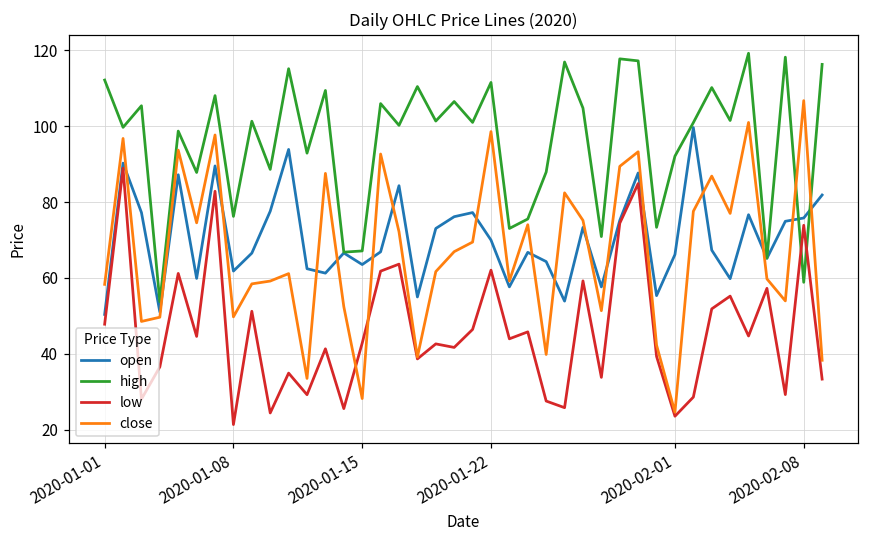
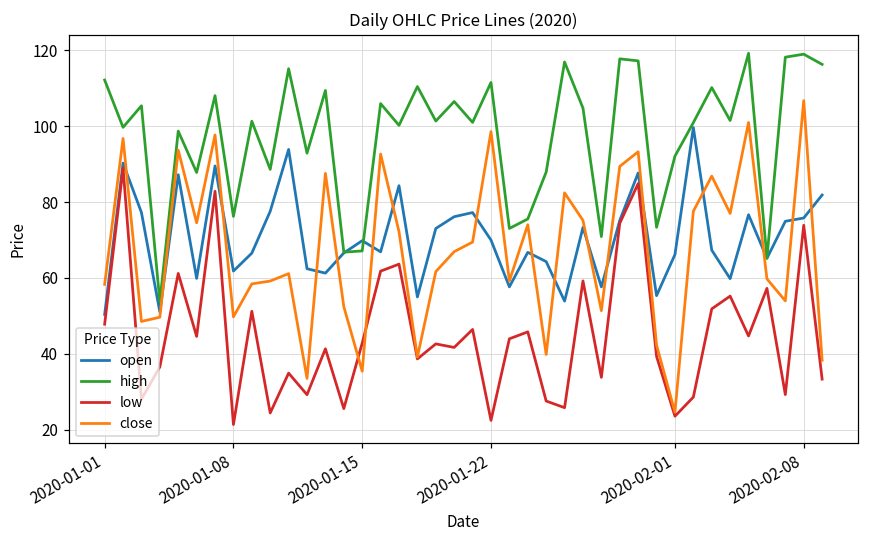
open, 2020-01-15: 64 -> 70
close, 2020-01-15: 28 -> 35
low, 2020-01-22: 62 -> 22
high, 2020-02-08: 59 -> 119
